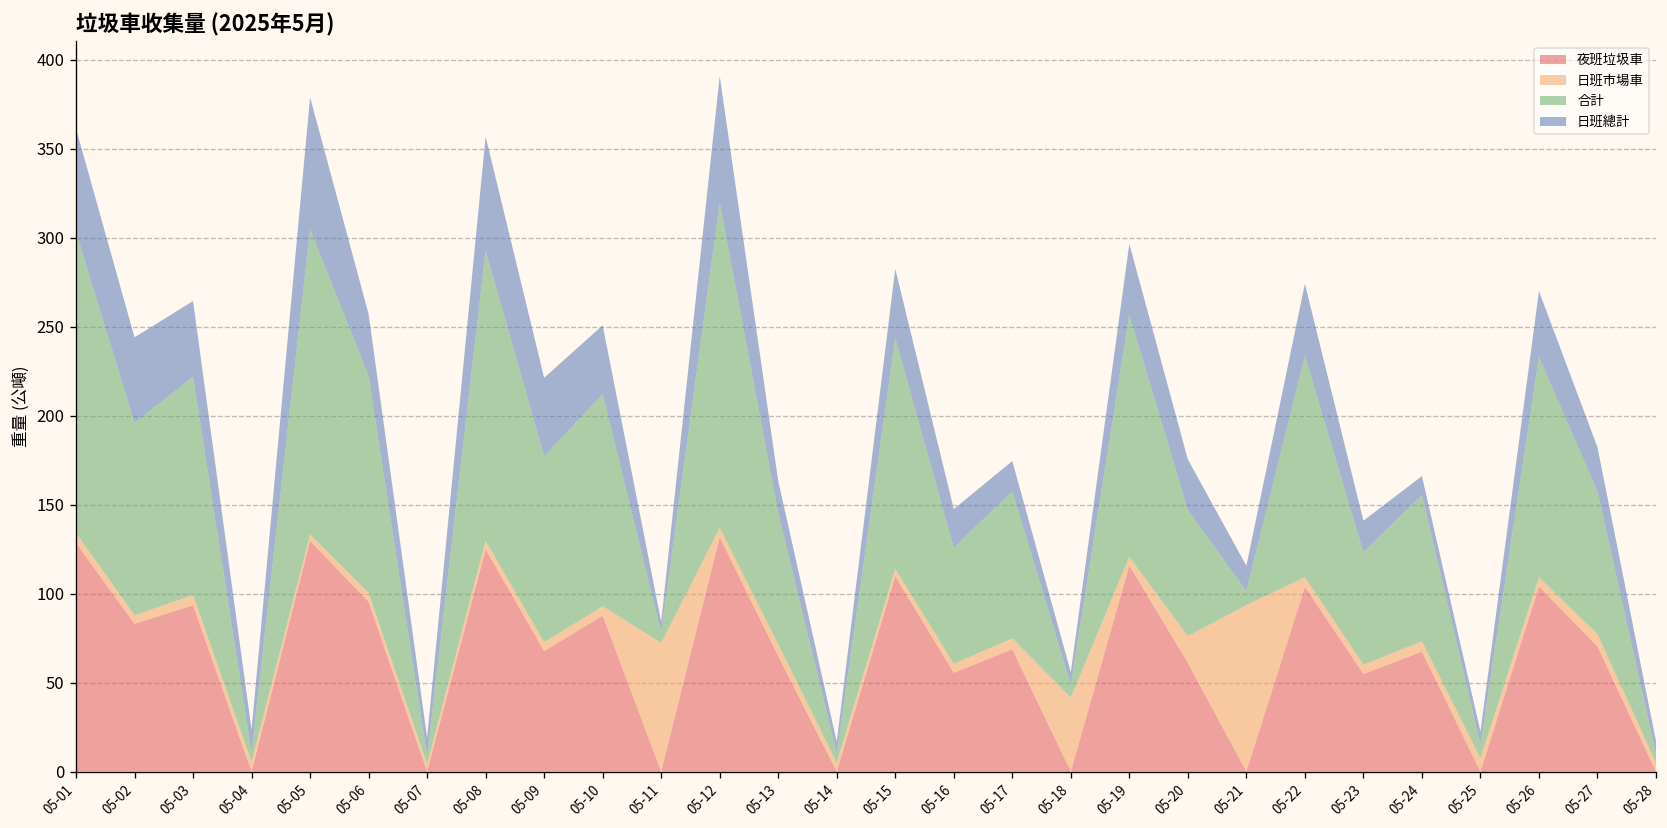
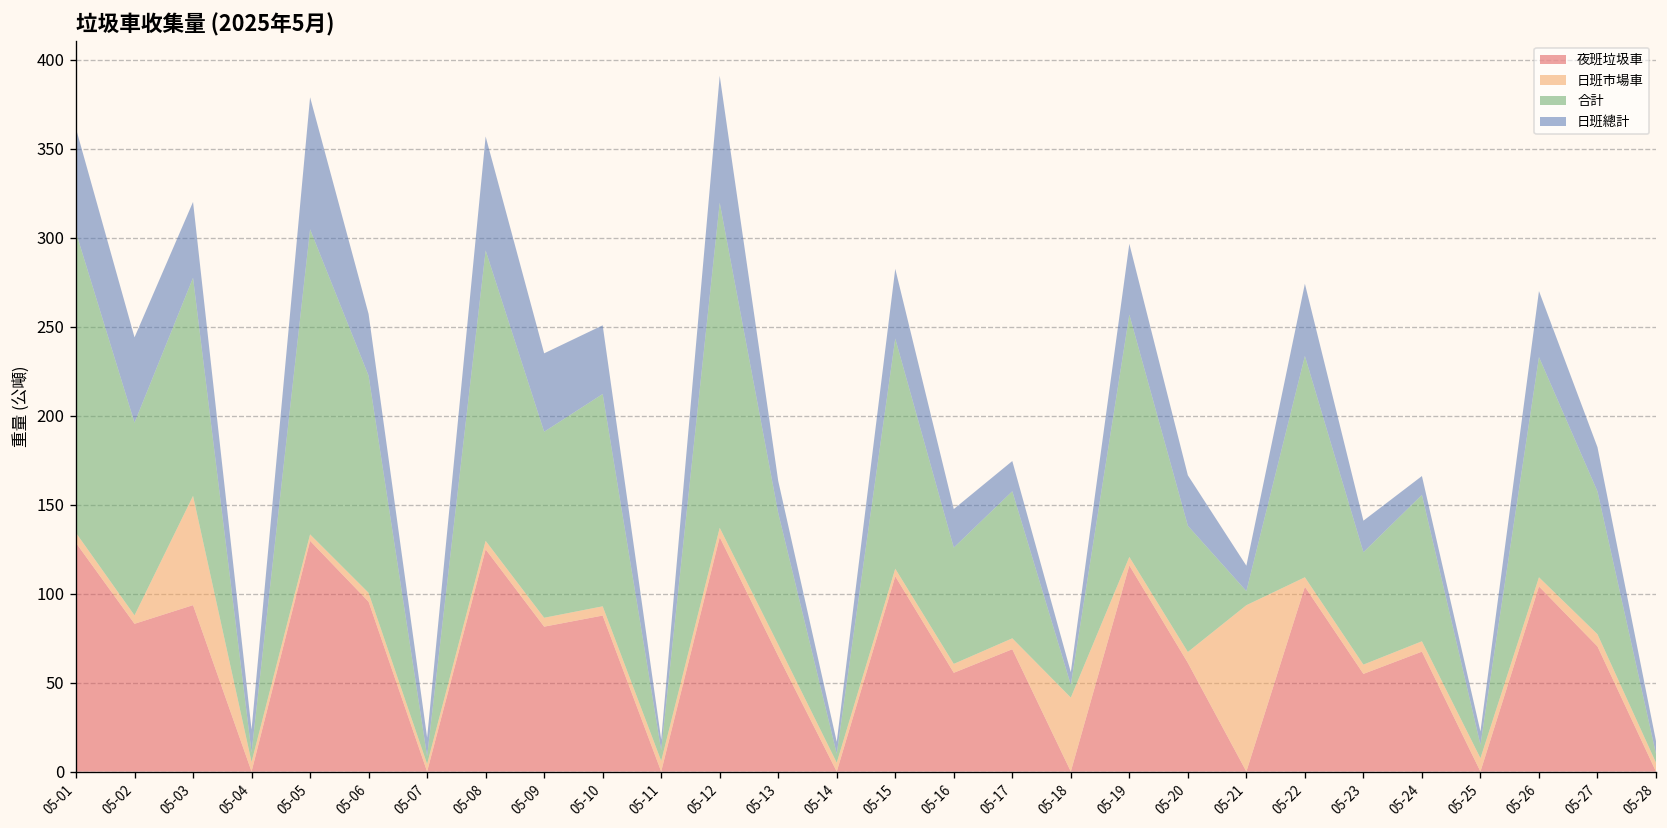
日班市場車, 05-03: 6 -> 61
夜班垃圾車, 05-09: 68 -> 81
日班市場車, 05-11: 72 -> 6
日班市場車, 05-20: 15 -> 6
